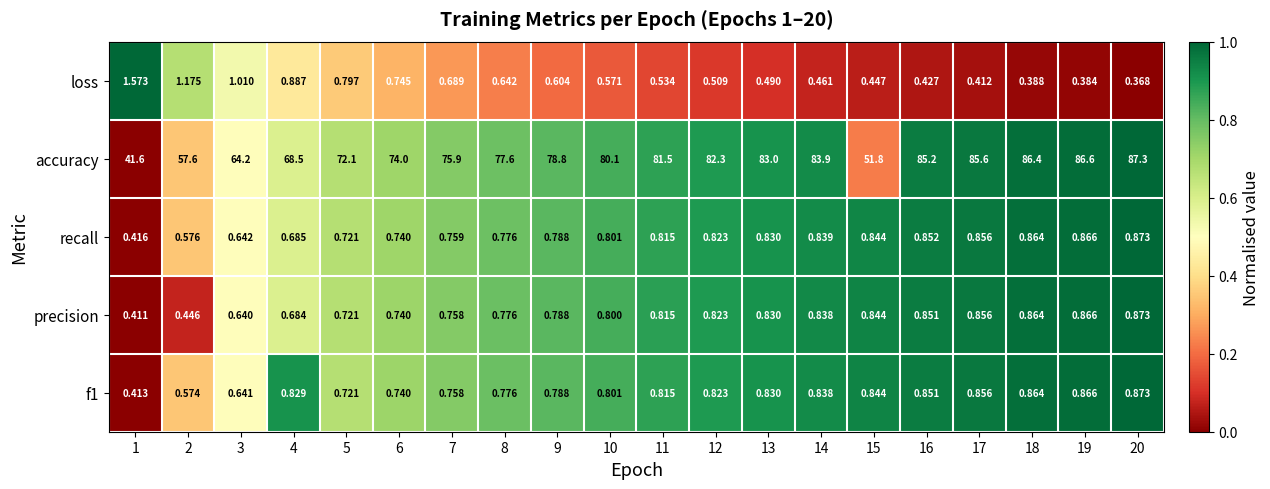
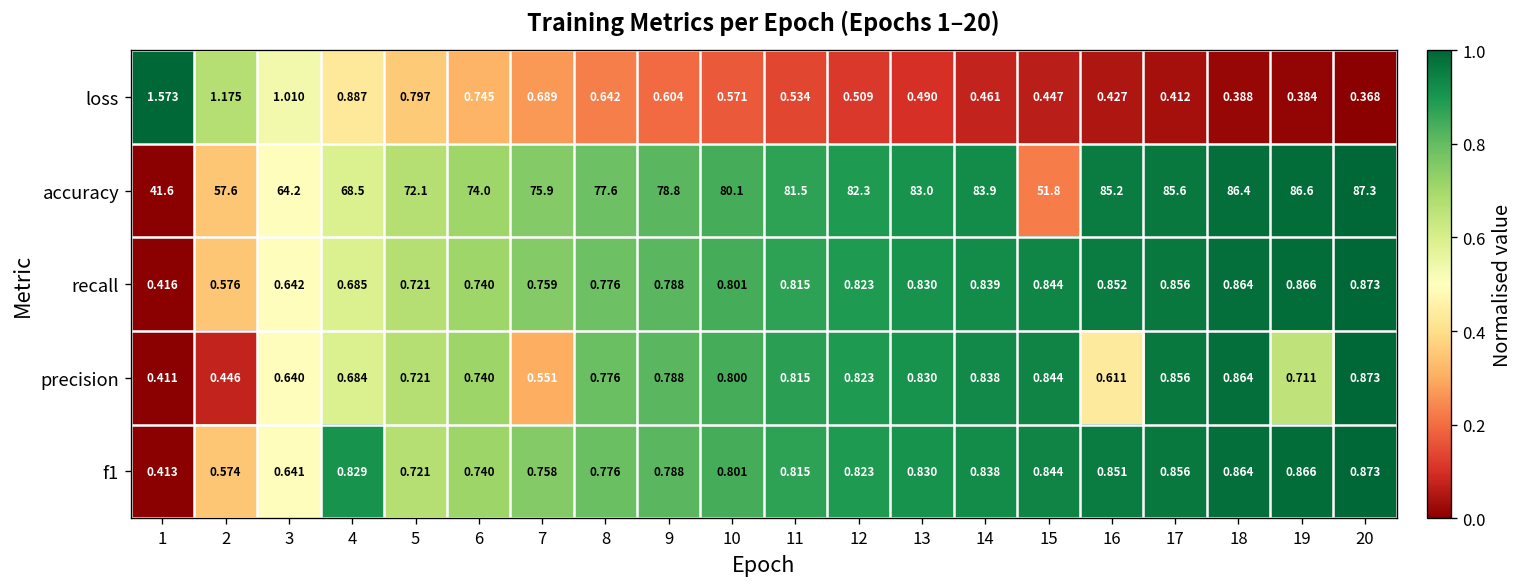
precision, 7: 0.758 -> 0.551
precision, 16: 0.851 -> 0.611
precision, 19: 0.866 -> 0.711
